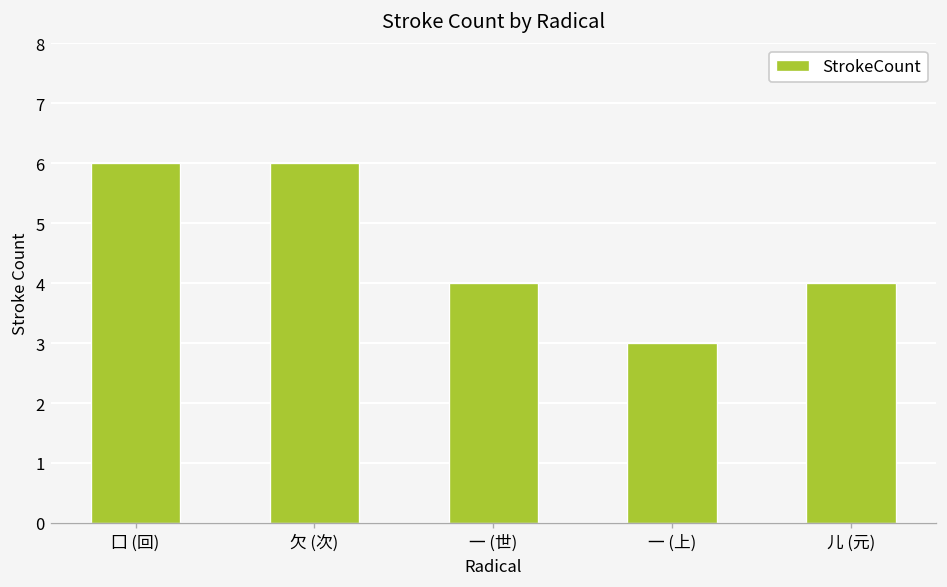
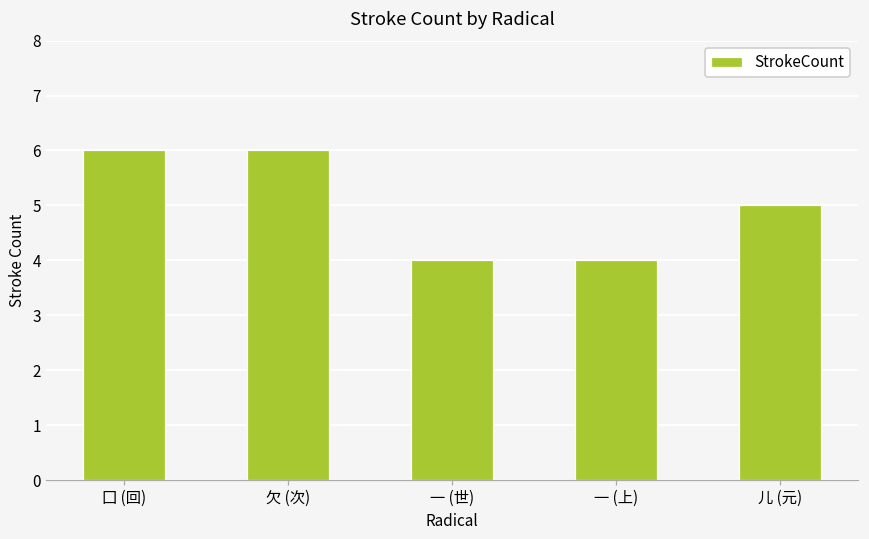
一 (上): 3 -> 4
儿 (元): 4 -> 5
